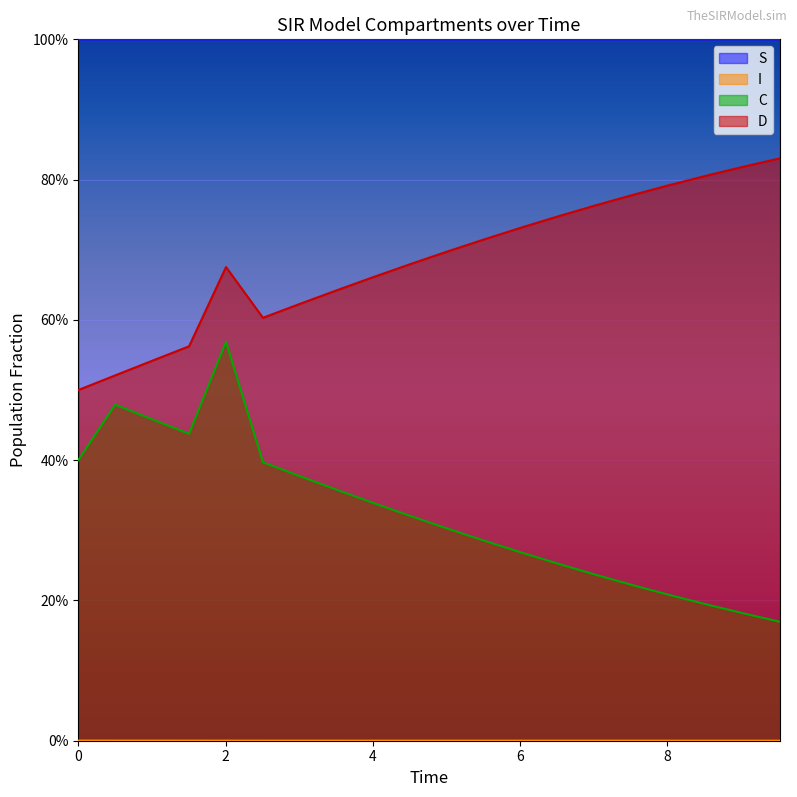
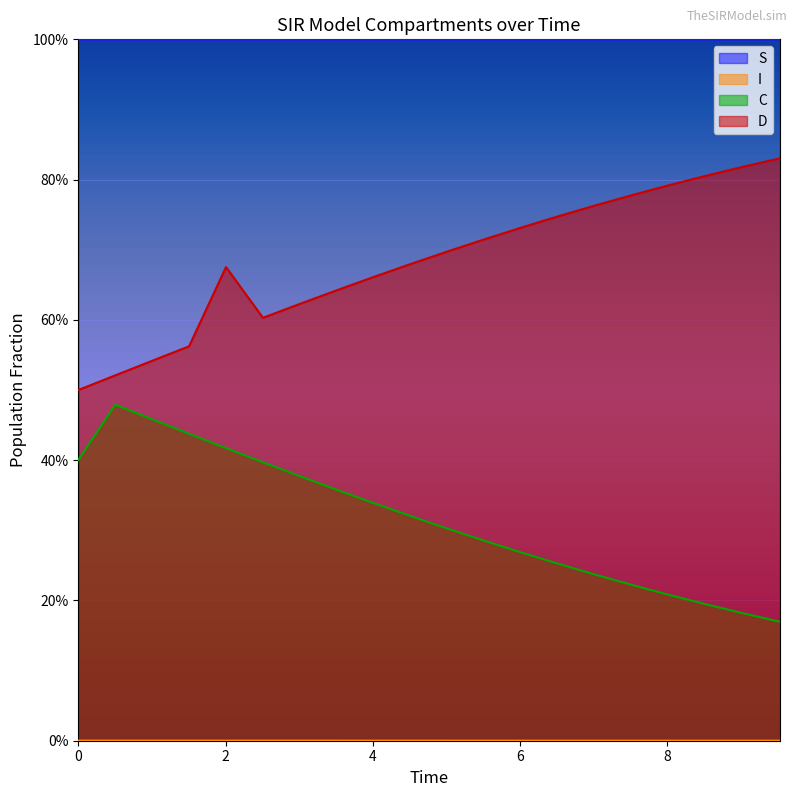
C, 2: 57% -> 42%
